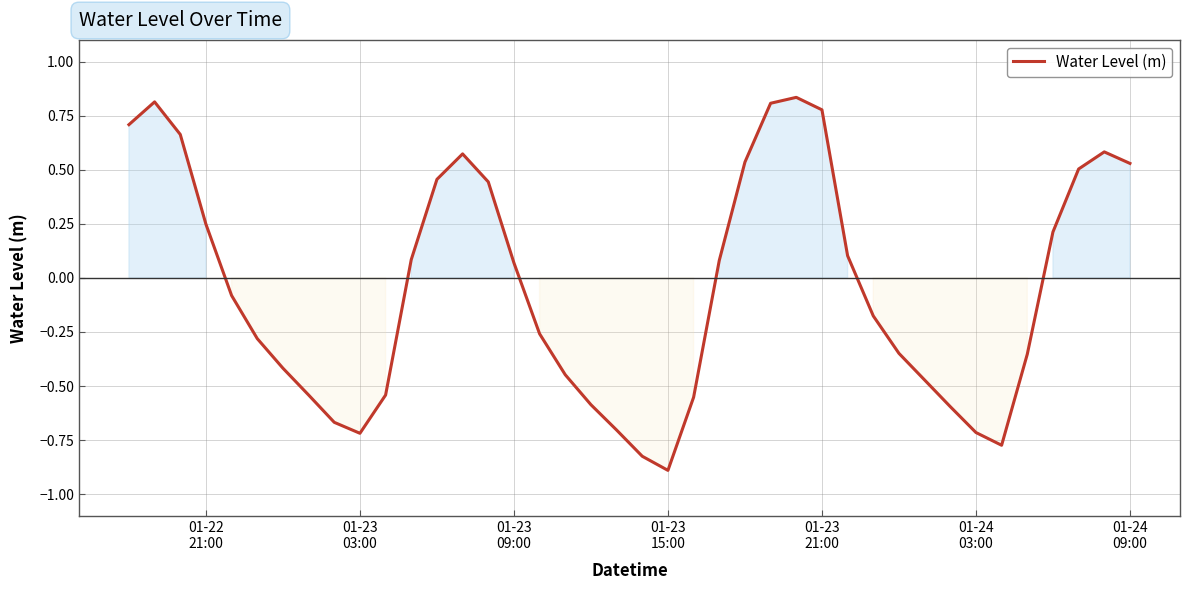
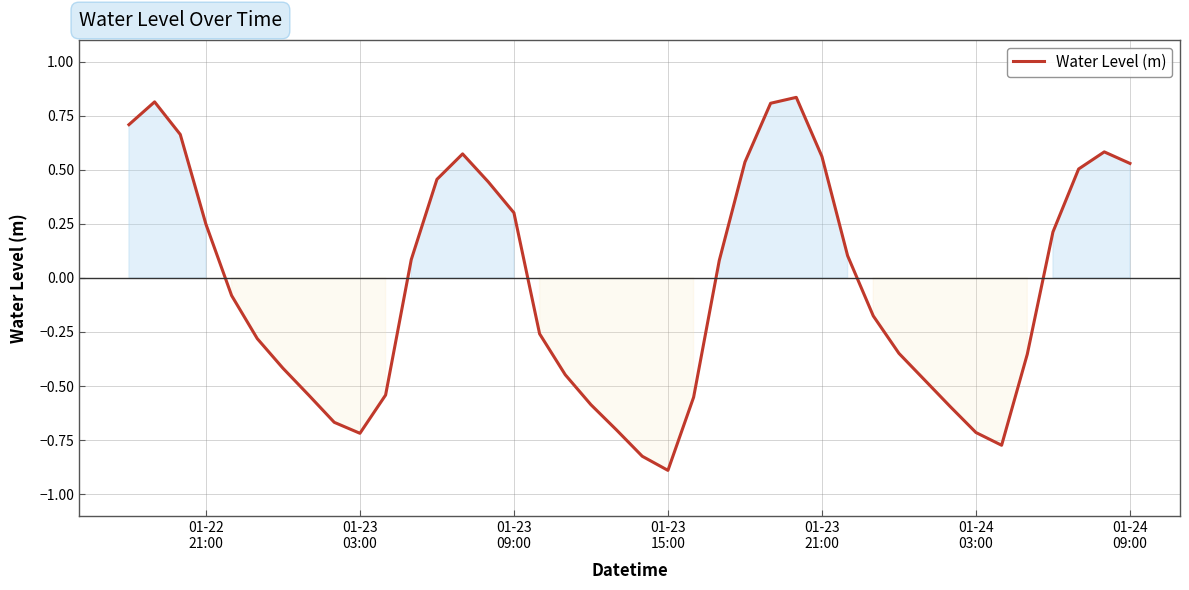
01-23 09:00: 0.07 -> 0.30
01-23 21:00: 0.78 -> 0.56
